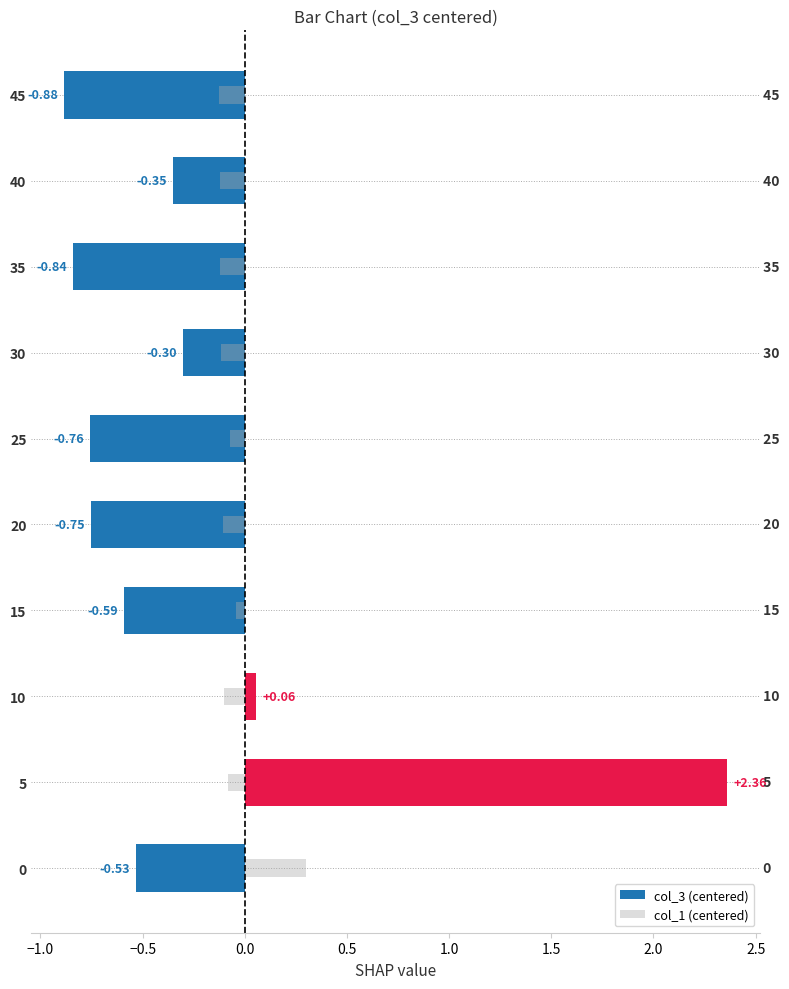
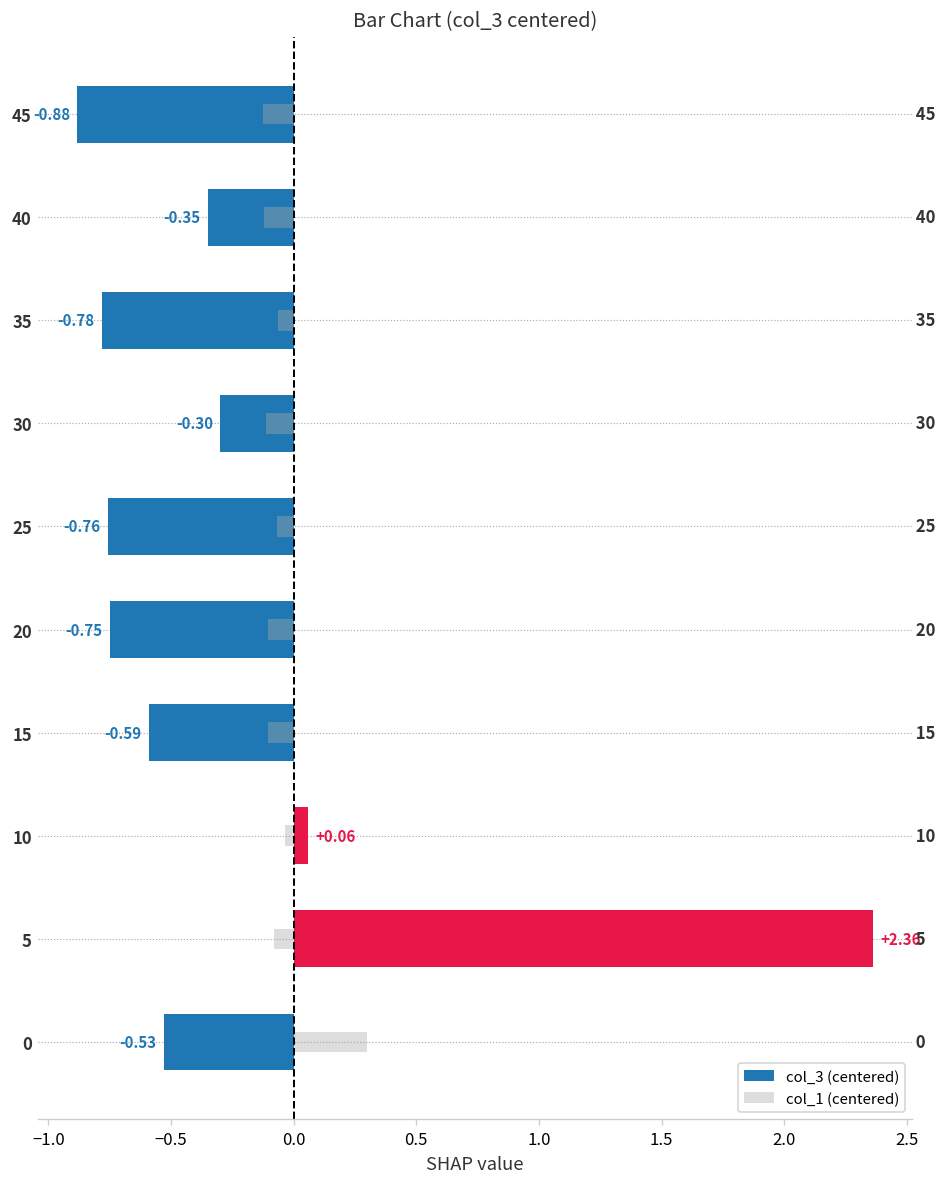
col_3 (centered), 35: -0.84 -> -0.78
col_1 (centered), 35: -0.12 -> -0.06
col_1 (centered), 15: -0.04 -> -0.10
col_1 (centered), 10: -0.10 -> -0.04
